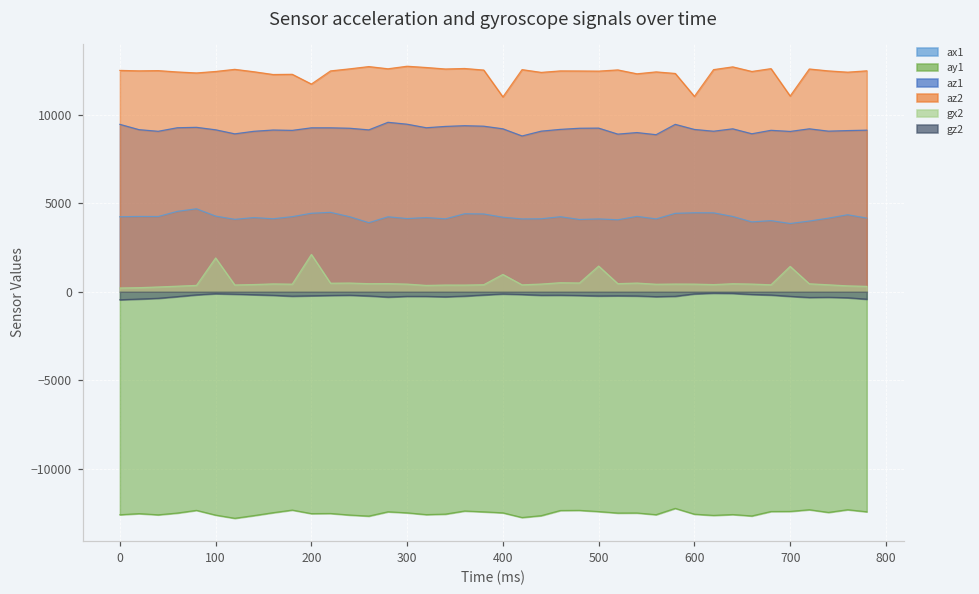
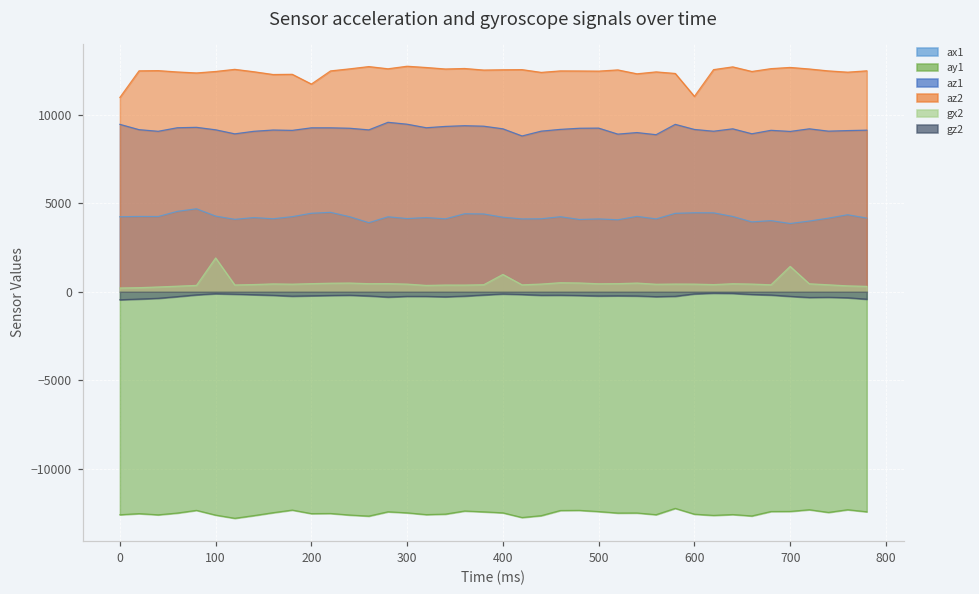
az2, 0: 12500 -> 11000
gx2, 200: 2100 -> 500
az2, 400: 11000 -> 12500
gx2, 500: 1400 -> 400
az2, 700: 11100 -> 12700
